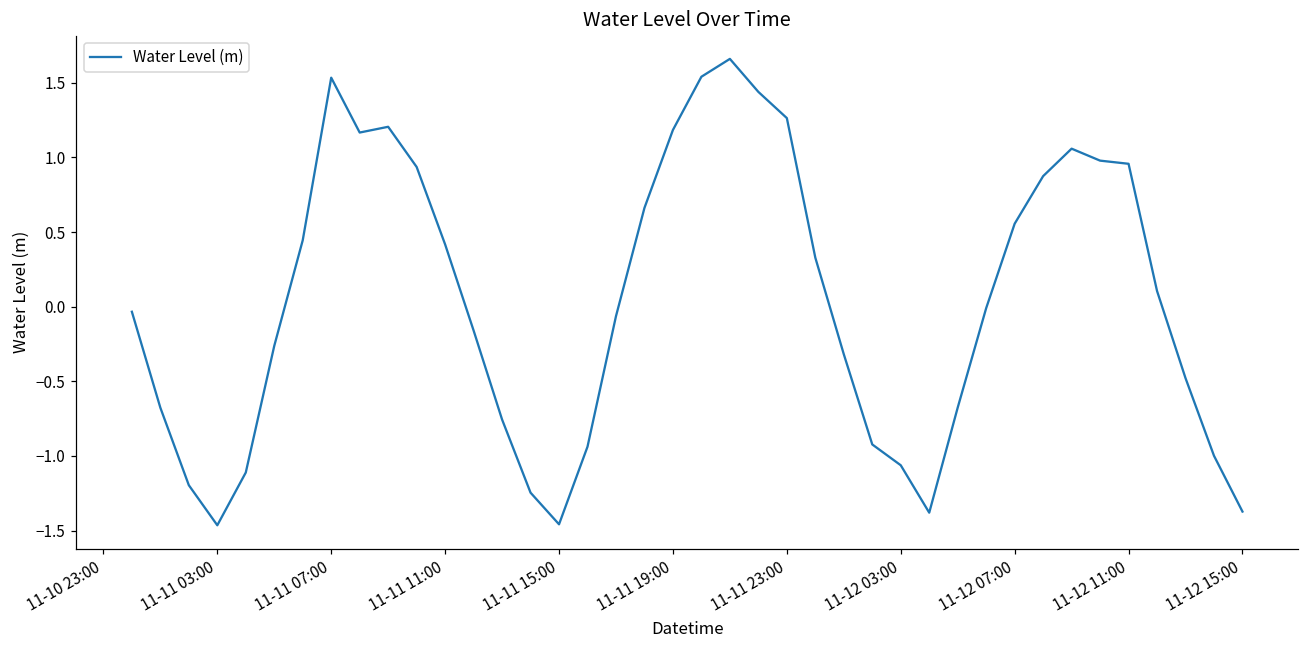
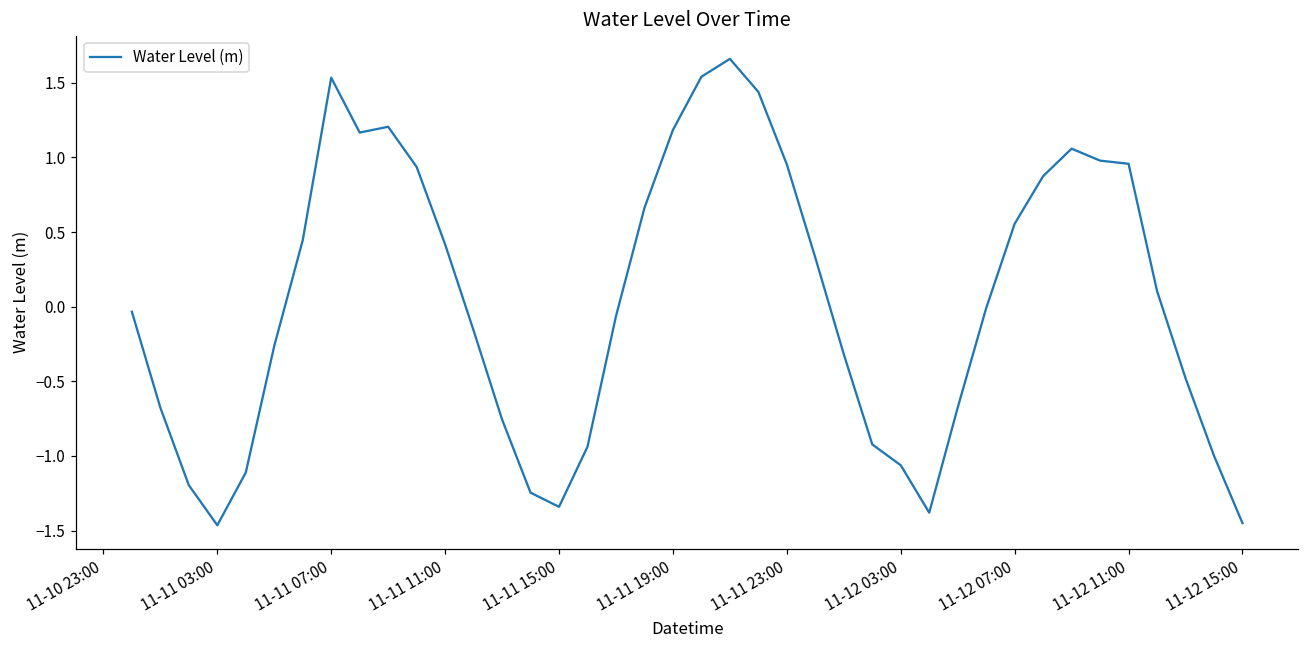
11-11 15:00: -1.46 -> -1.34
11-11 23:00: 1.26 -> 0.95
11-12 15:00: -1.37 -> -1.45
